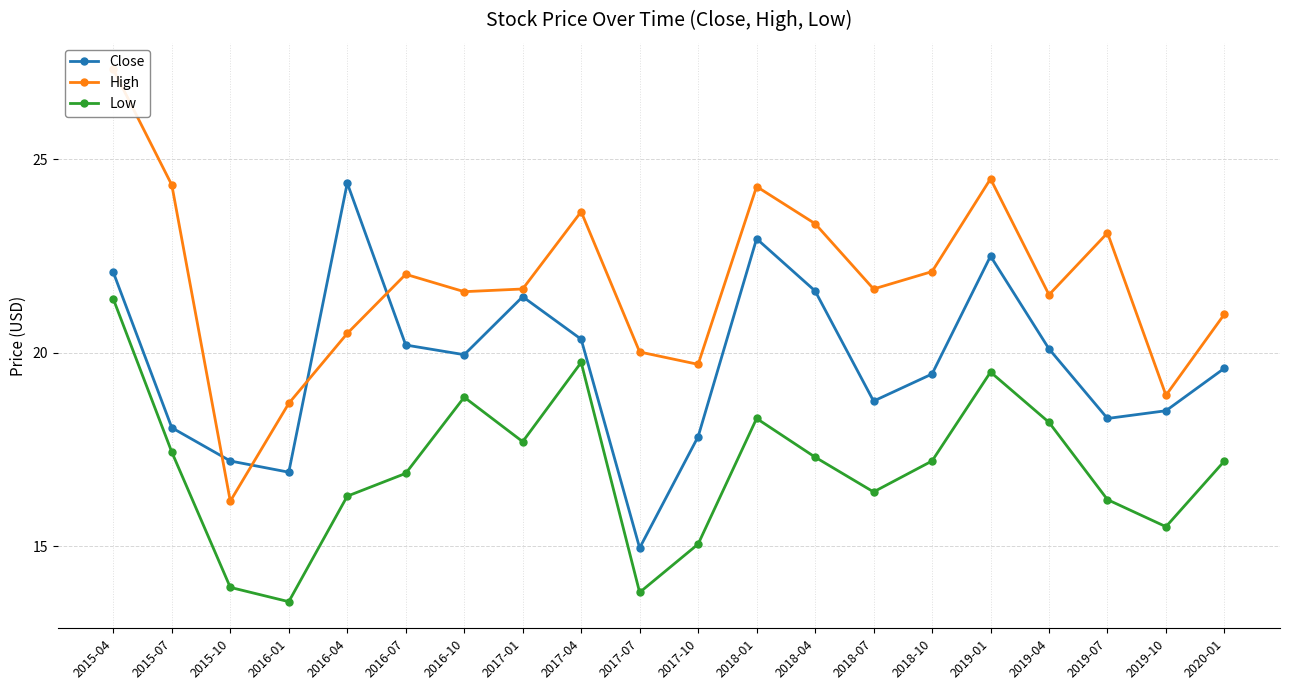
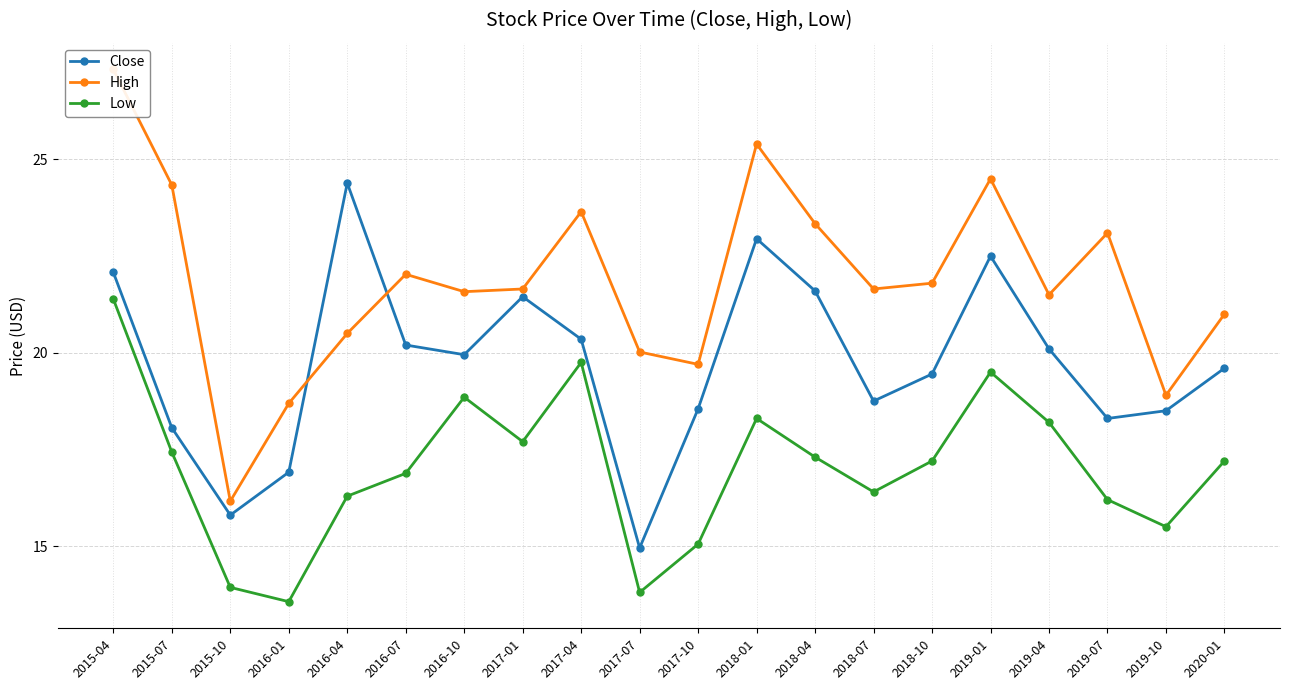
Close, 2015-10: 17.2 -> 15.8
Close, 2017-10: 17.8 -> 18.6
High, 2018-01: 24.3 -> 25.4
High, 2018-10: 22.1 -> 21.8
